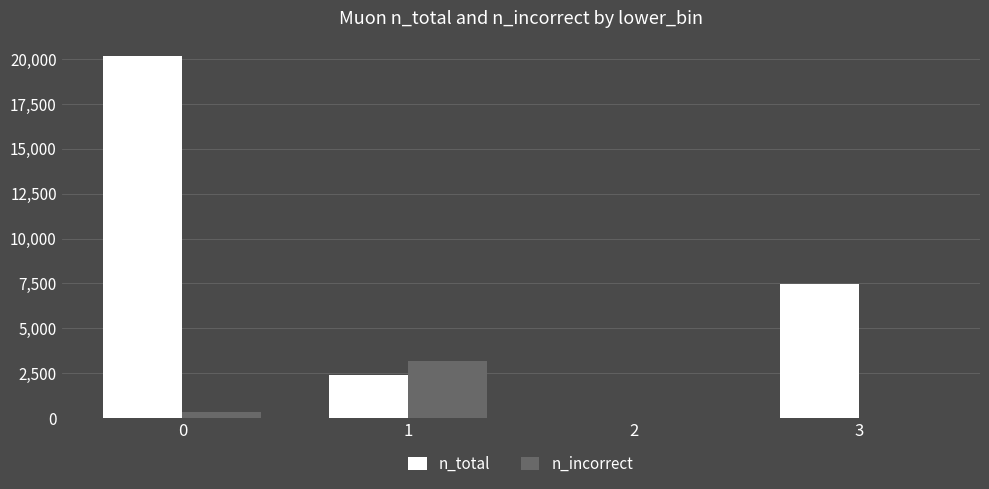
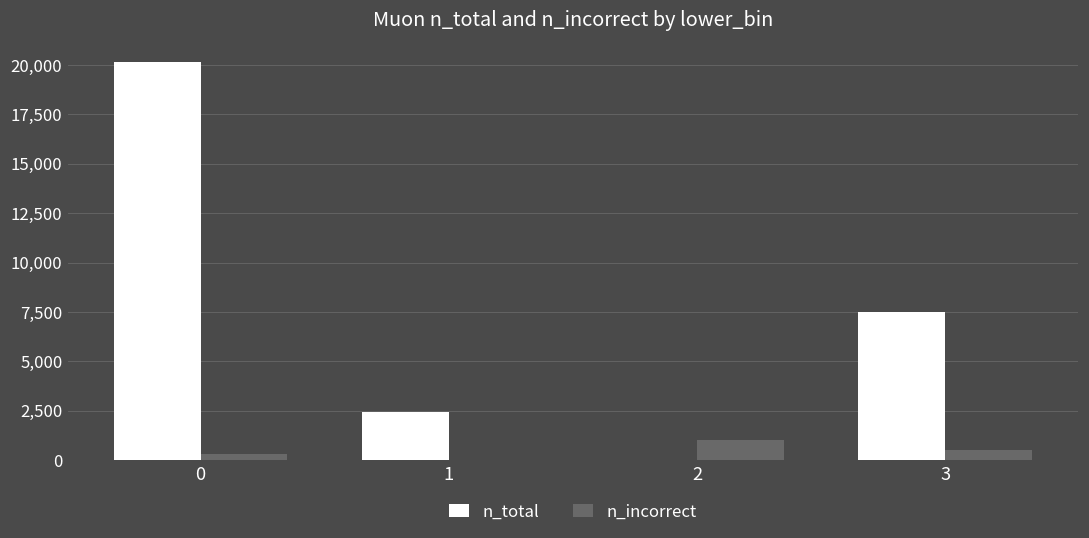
n_incorrect, 1: 3,200 -> 0
n_incorrect, 2: 0 -> 1,000
n_incorrect, 3: 0 -> 500
